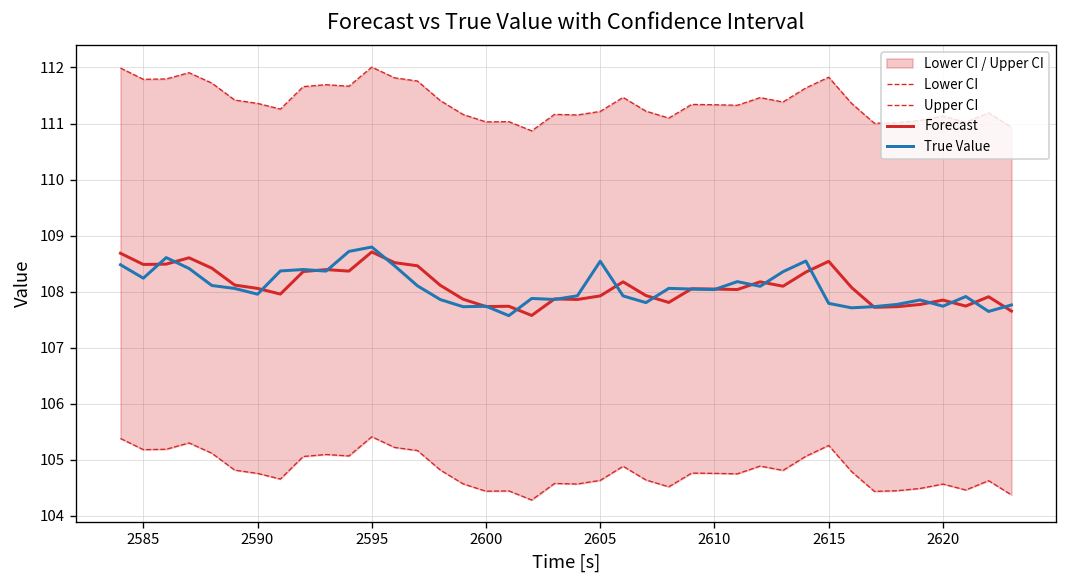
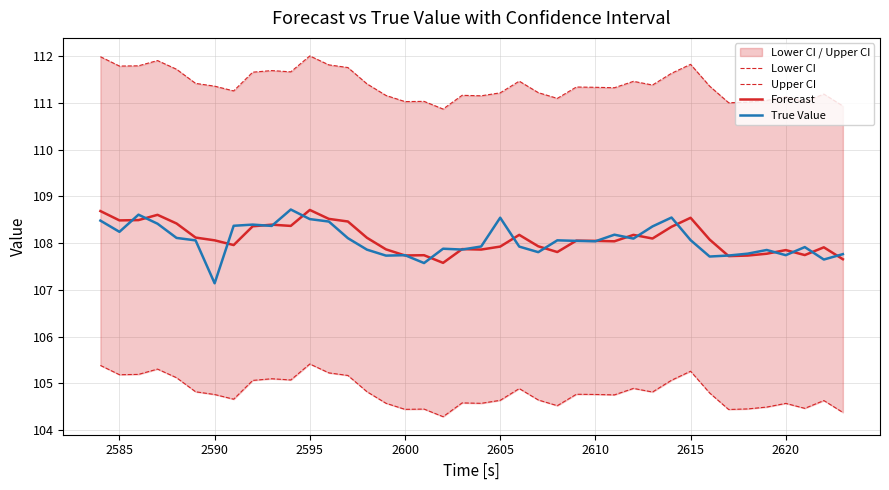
True Value, 2590: 108.0 -> 107.1
True Value, 2595: 108.8 -> 108.5
True Value, 2615: 107.8 -> 108.1
